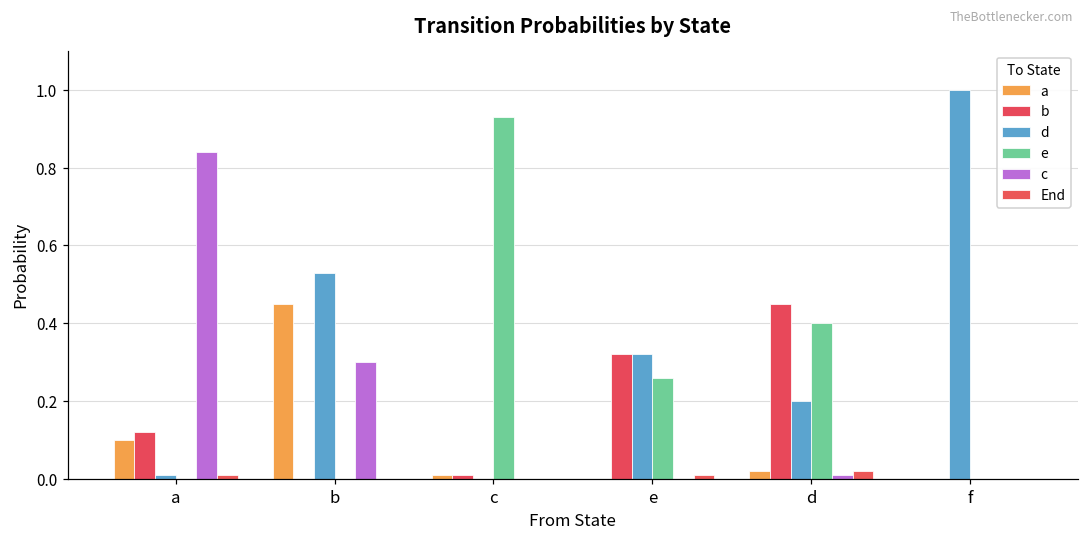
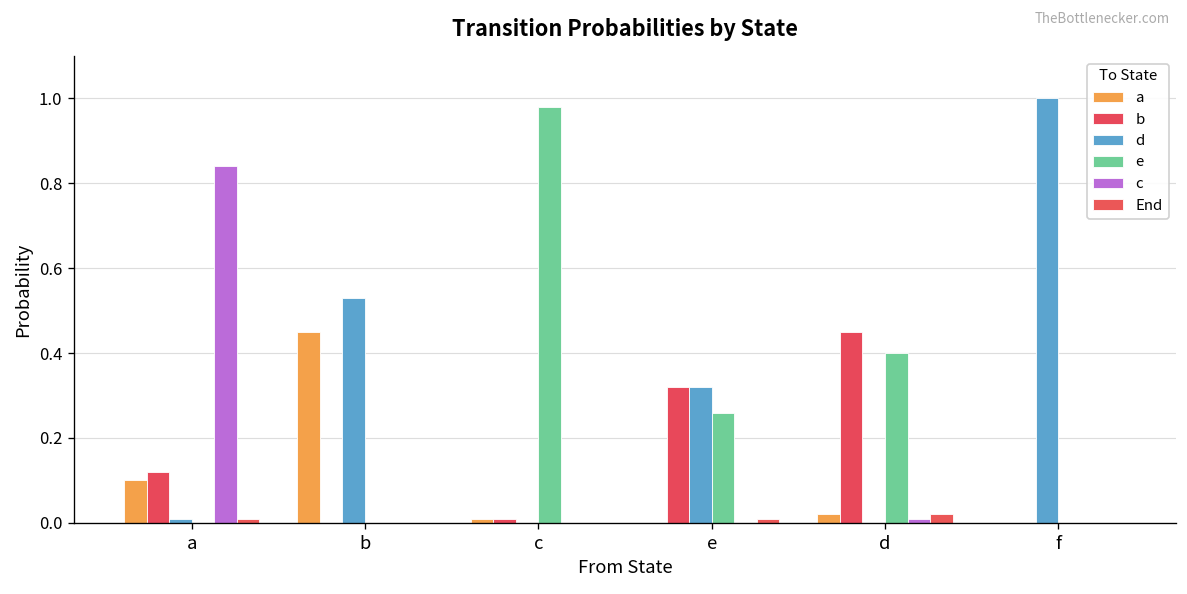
c, b: 0.3 -> 0.0
e, c: 0.93 -> 0.98
d, d: 0.2 -> 0.0
